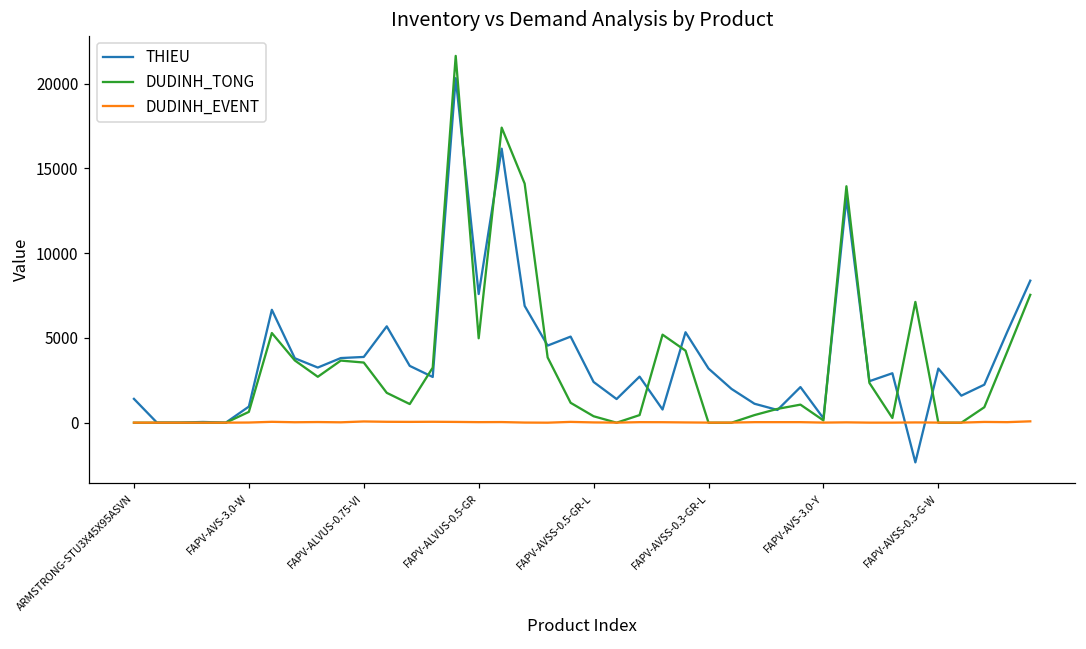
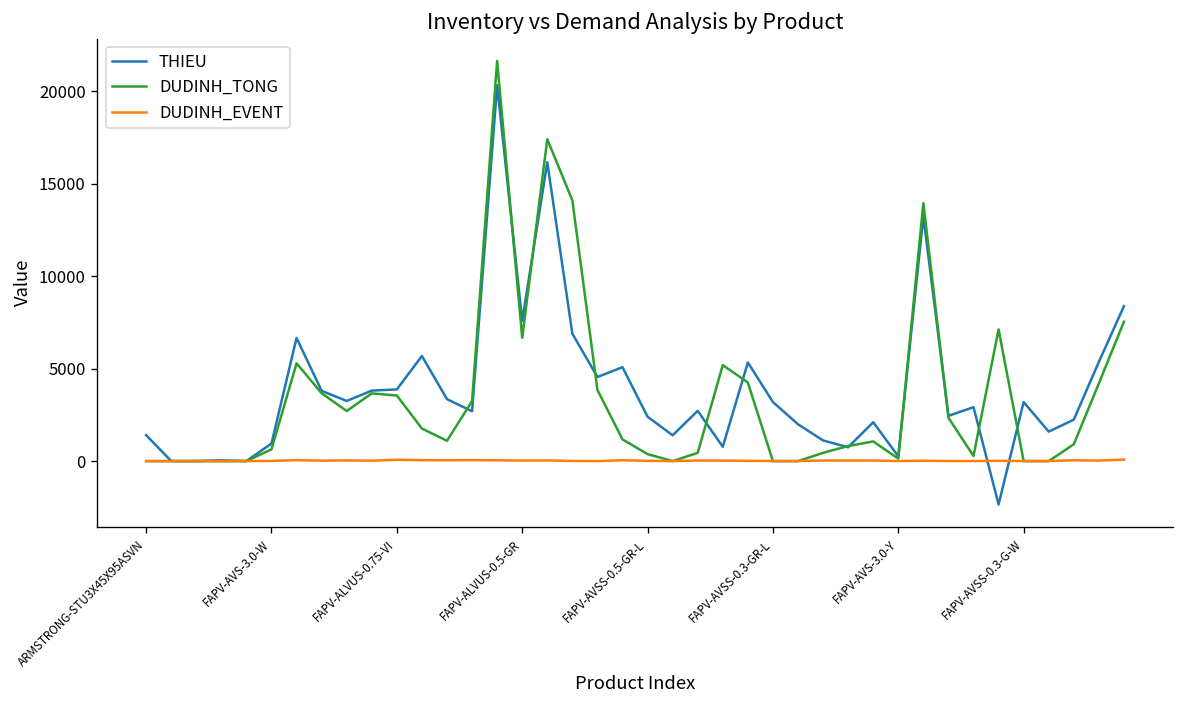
DUDINH_TONG, FAPV-ALVUS-0.5-GR: 5000 -> 6700
